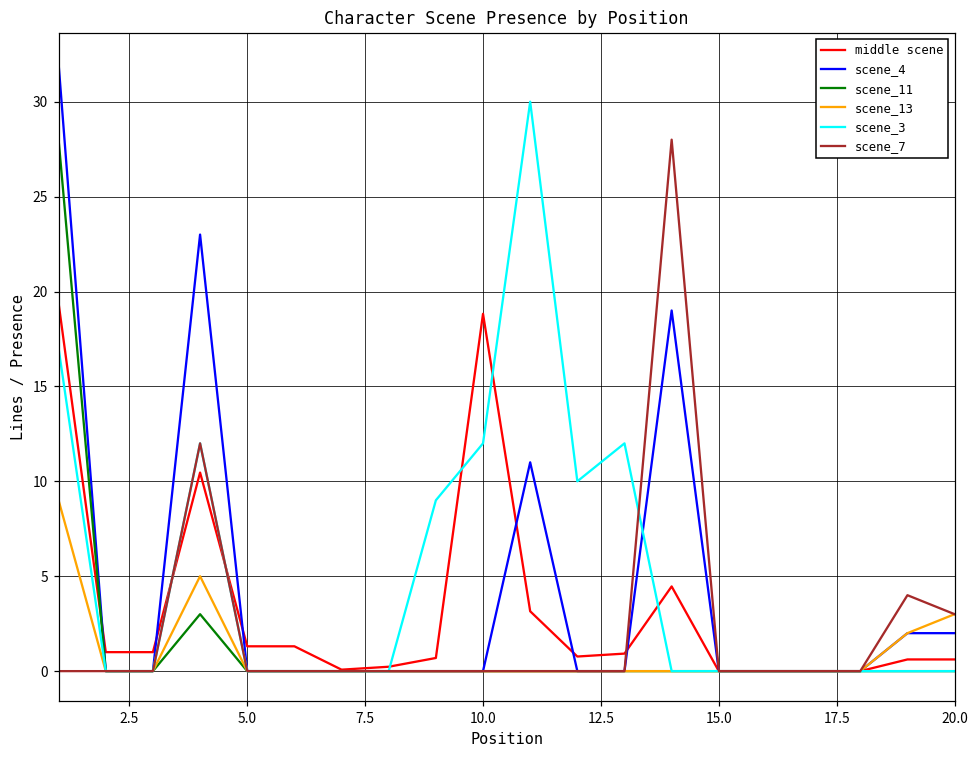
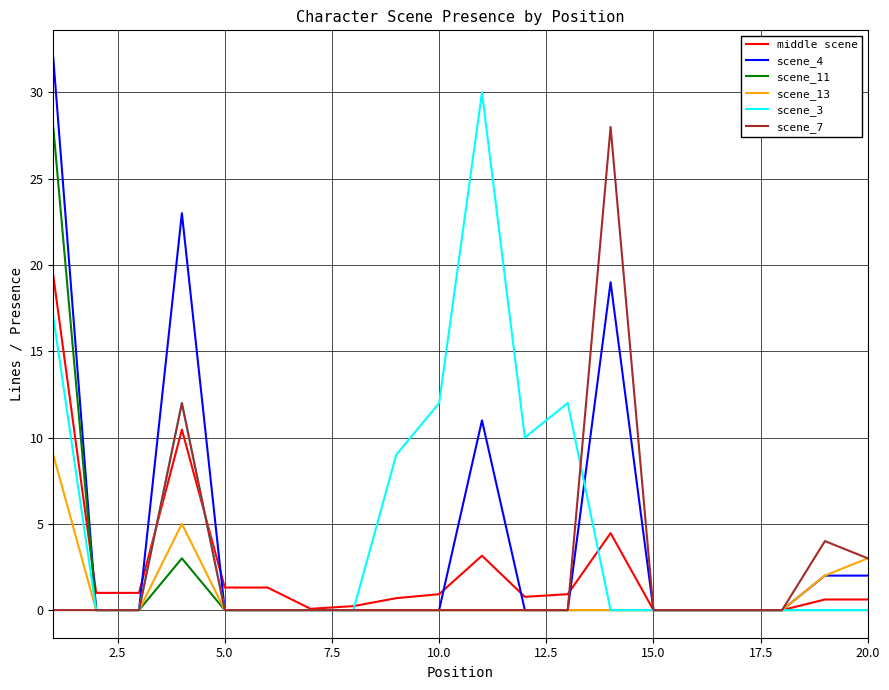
middle scene, 10.0: 18.8 -> 0.9
